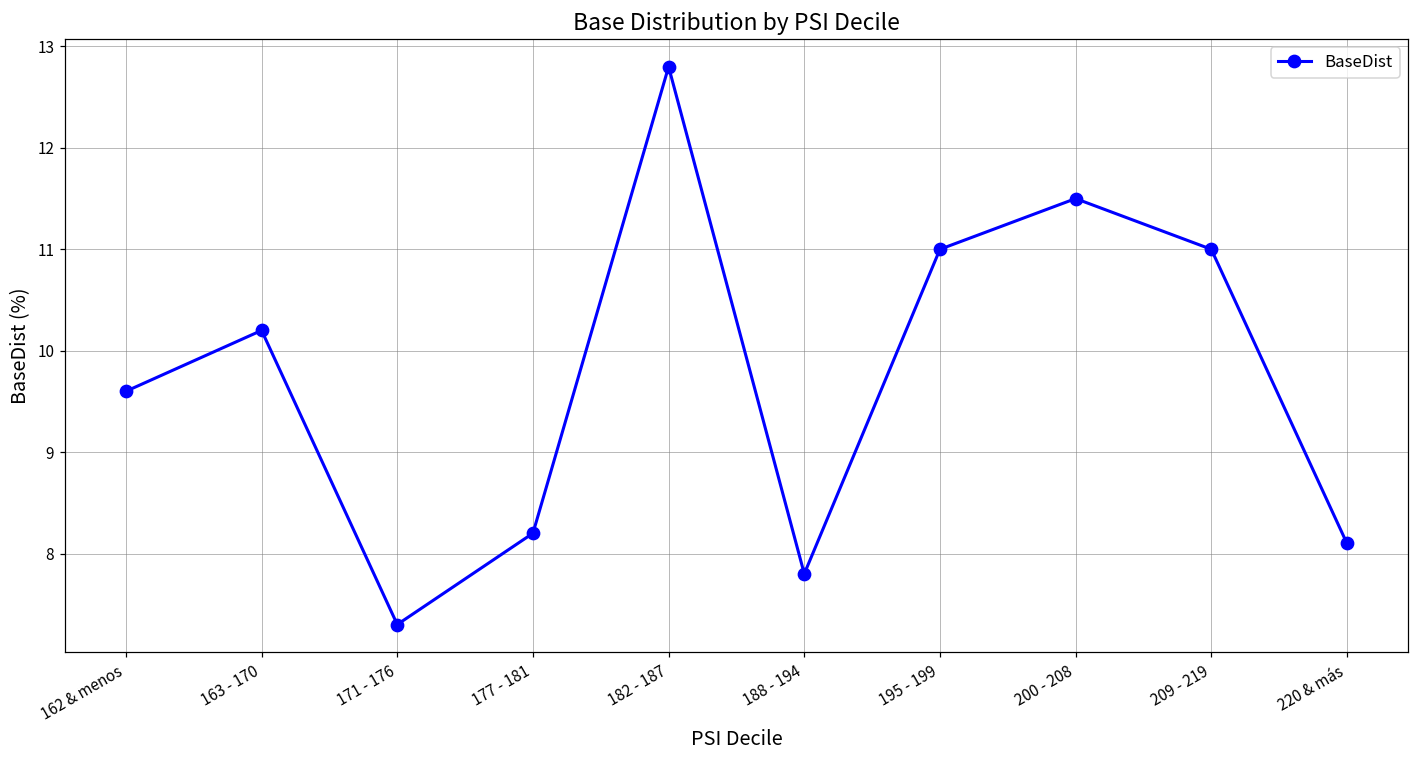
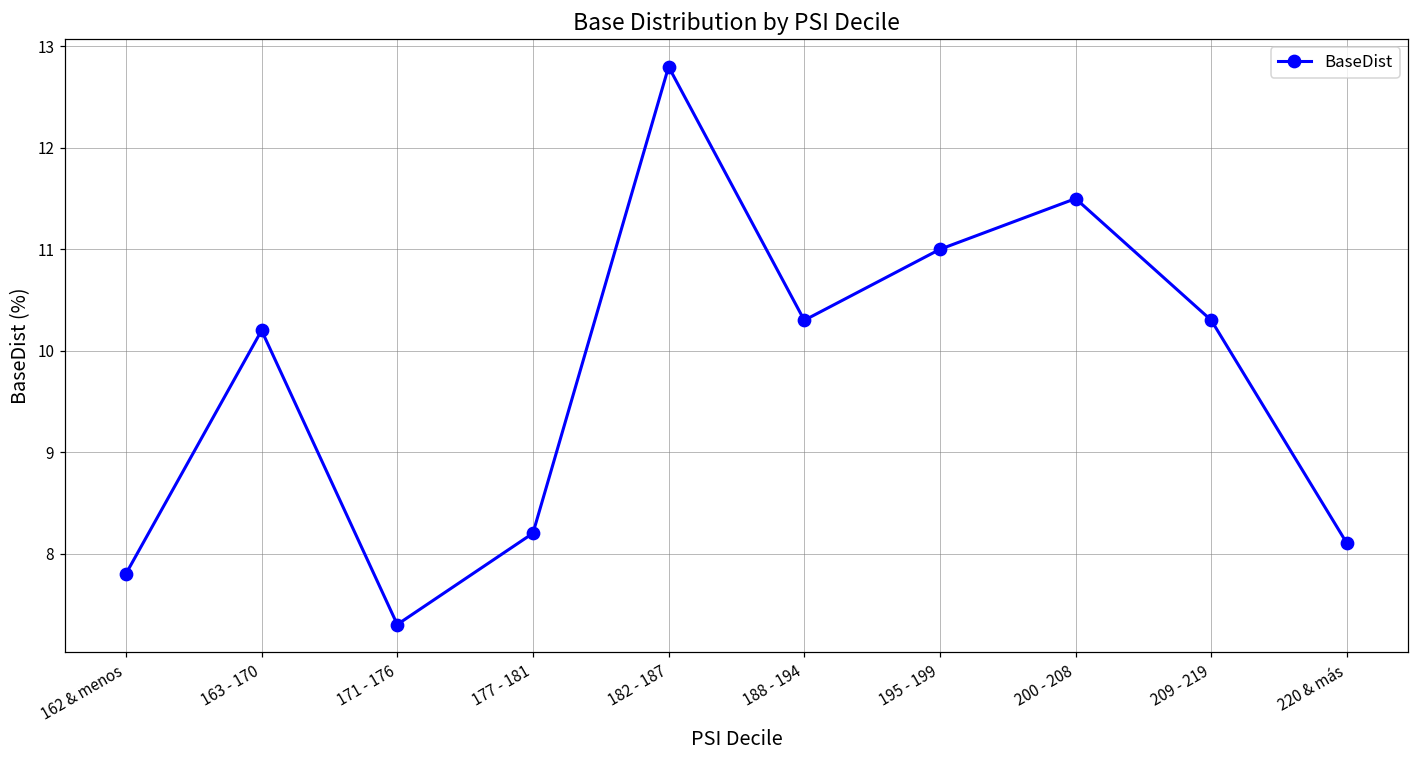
162 & menos: 9.6 -> 7.8
188 - 194: 7.8 -> 10.3
209 - 219: 11.0 -> 10.3
